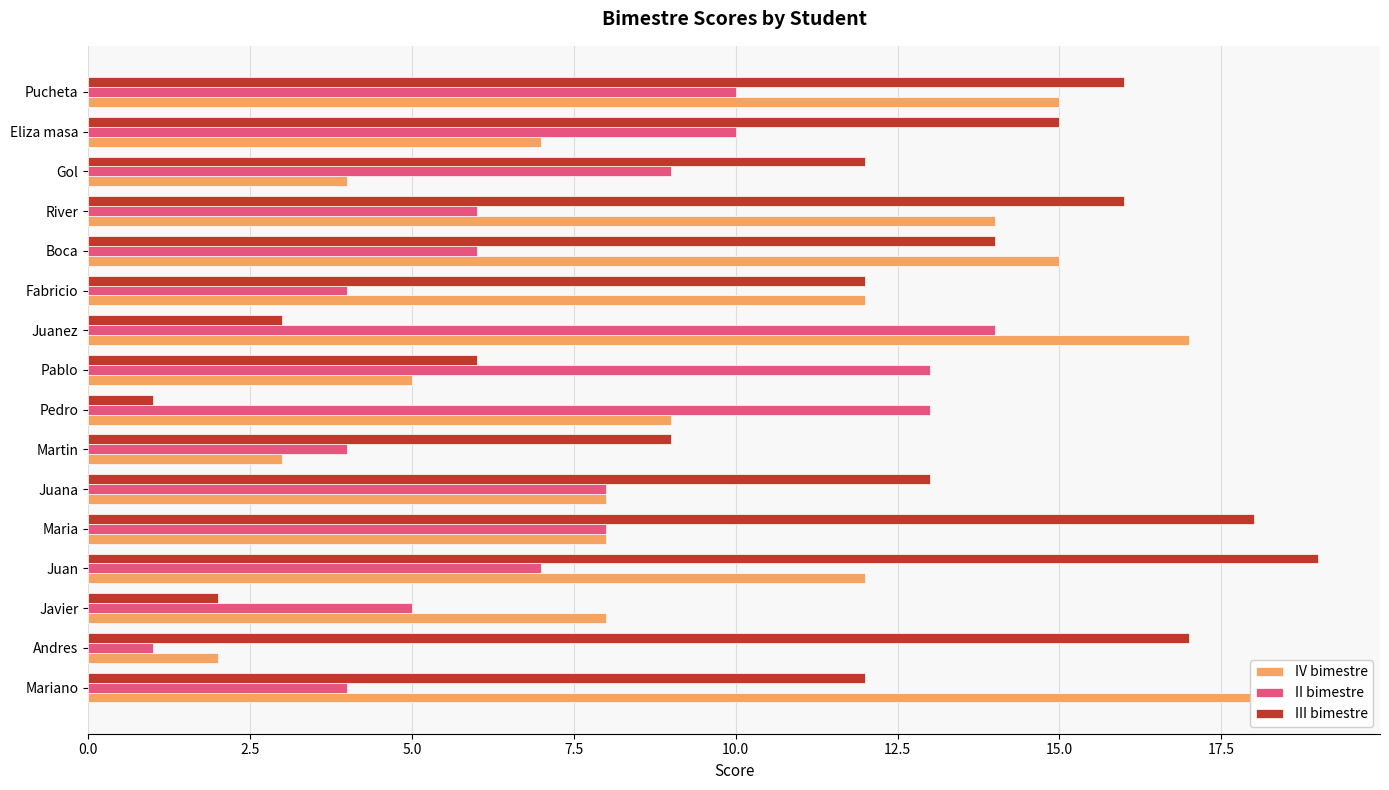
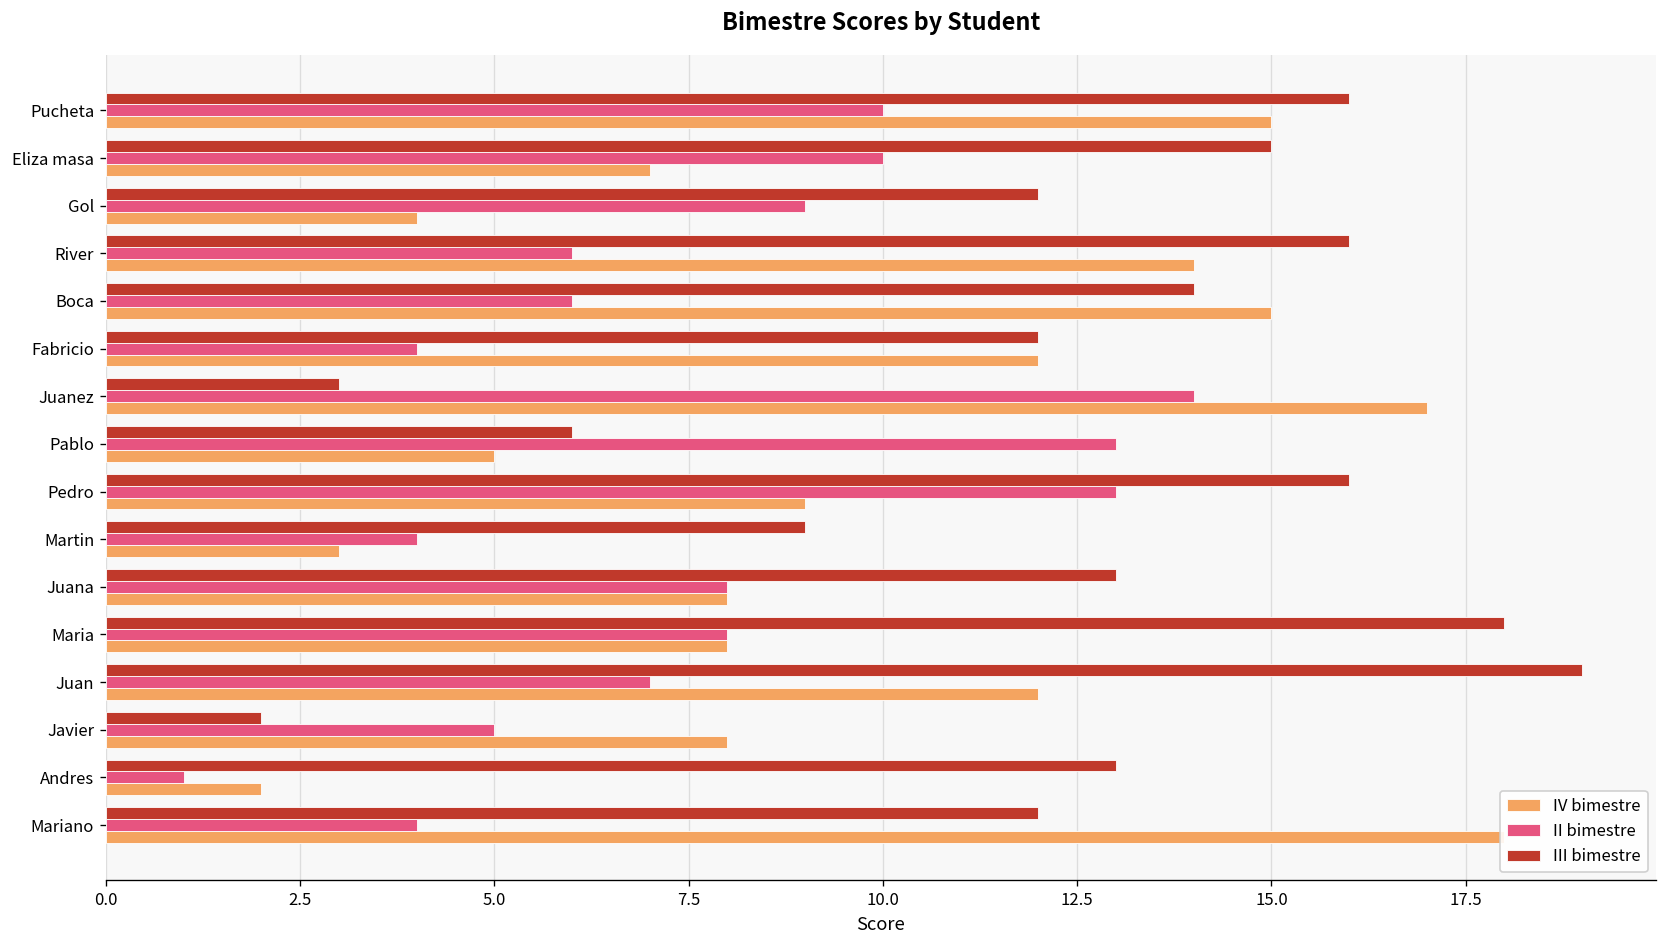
III bimestre, Pedro: 1 -> 16
III bimestre, Andres: 17 -> 13
